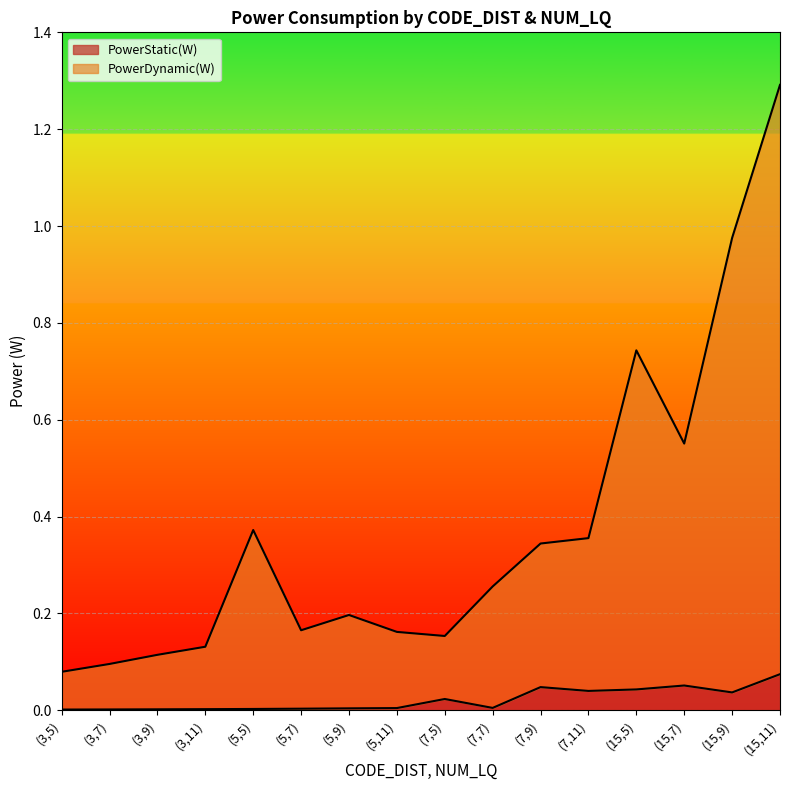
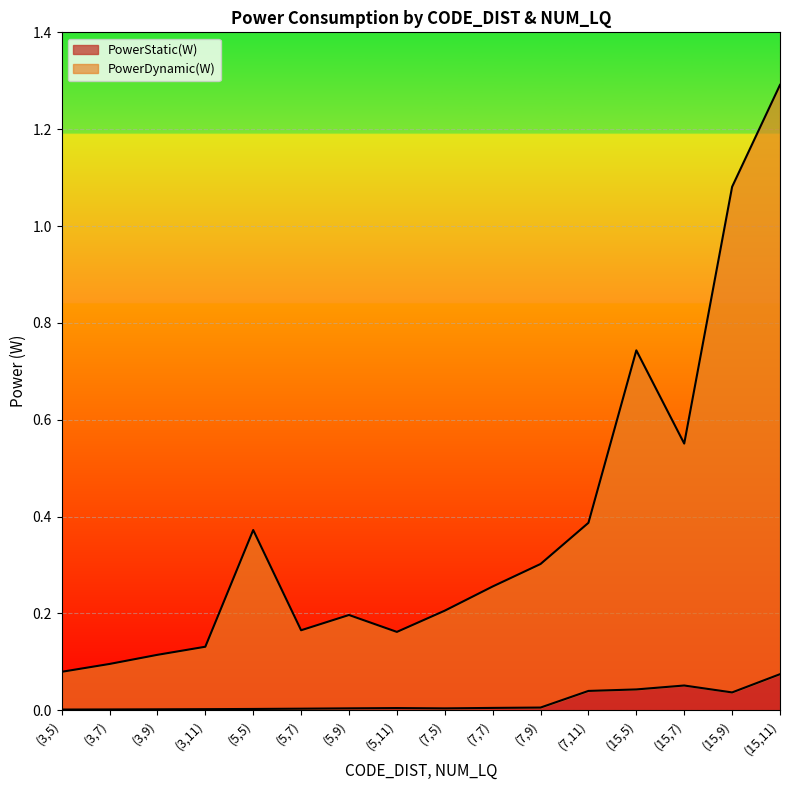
PowerStatic(W), (7,5): 0.02 -> 0.00
PowerDynamic(W), (7,5): 0.13 -> 0.20
PowerStatic(W), (7,9): 0.05 -> 0.01
PowerDynamic(W), (7,11): 0.32 -> 0.35
PowerDynamic(W), (15,9): 0.94 -> 1.04
